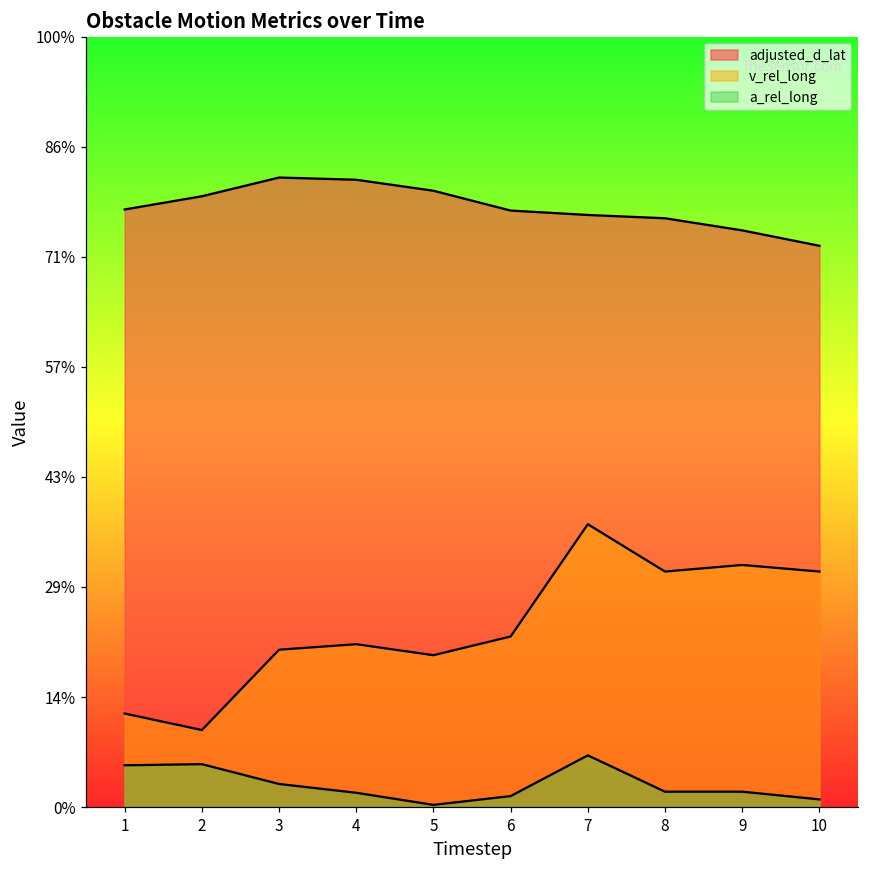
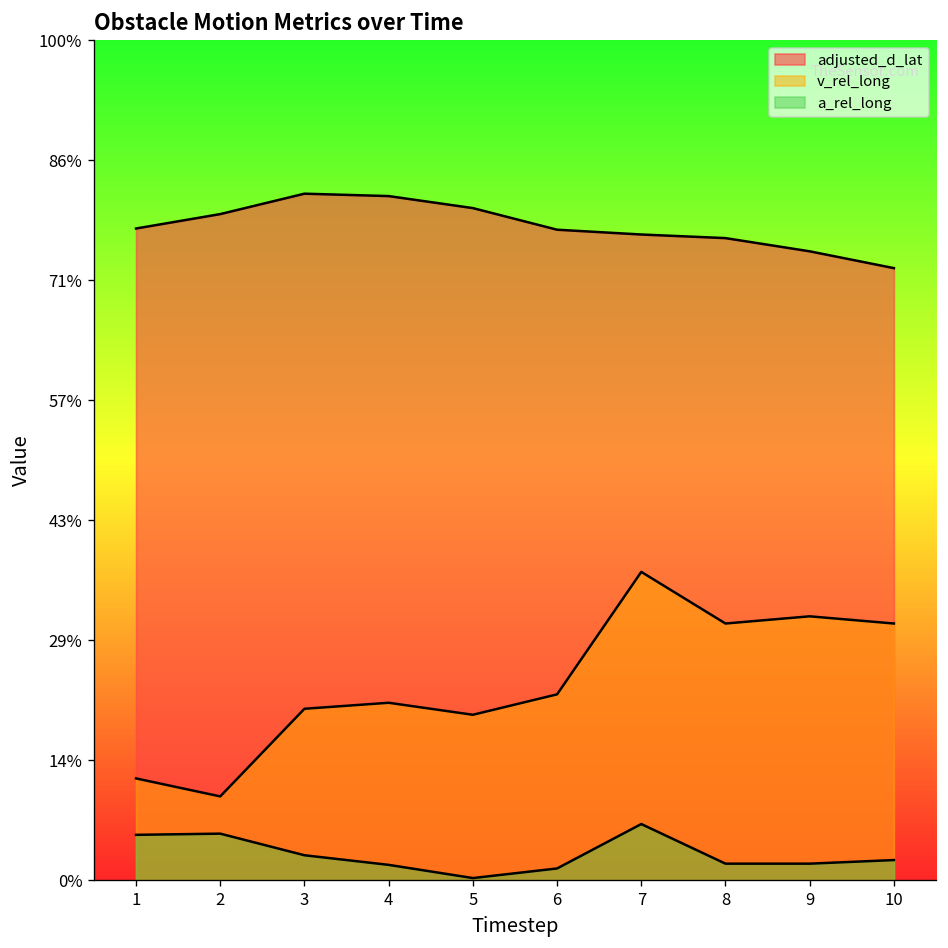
a_rel_long, 10: 1% -> 2%
